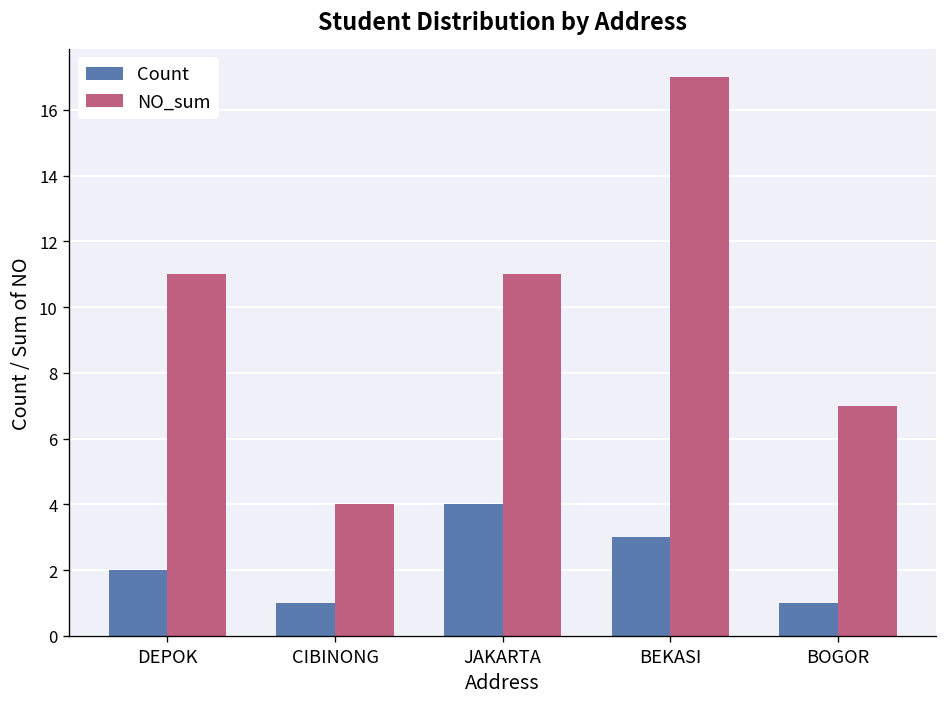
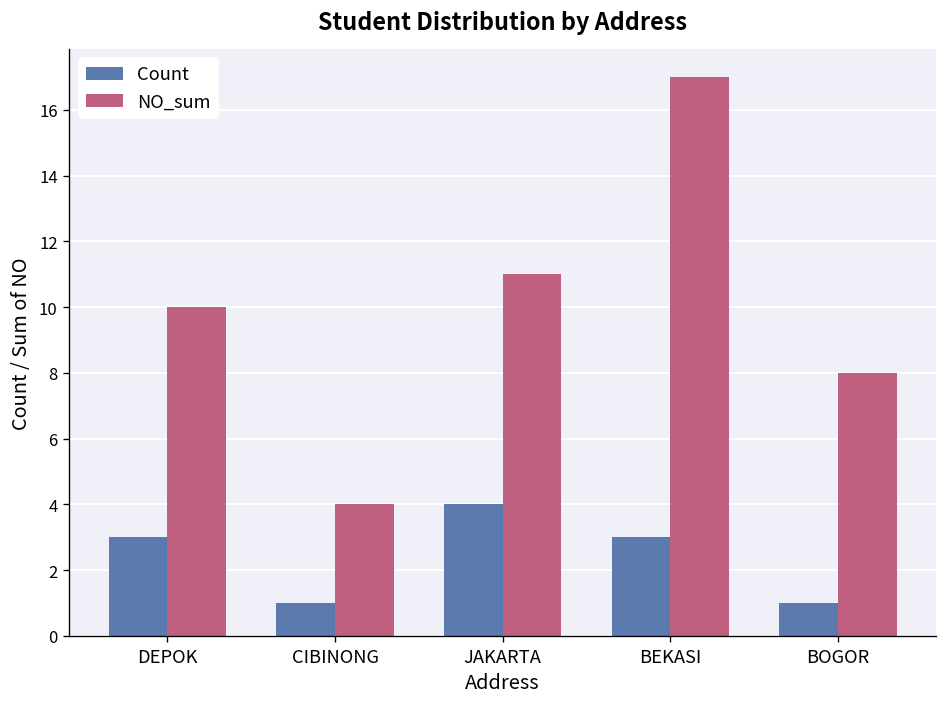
Count, DEPOK: 2 -> 3
NO_sum, DEPOK: 11 -> 10
NO_sum, BOGOR: 7 -> 8
